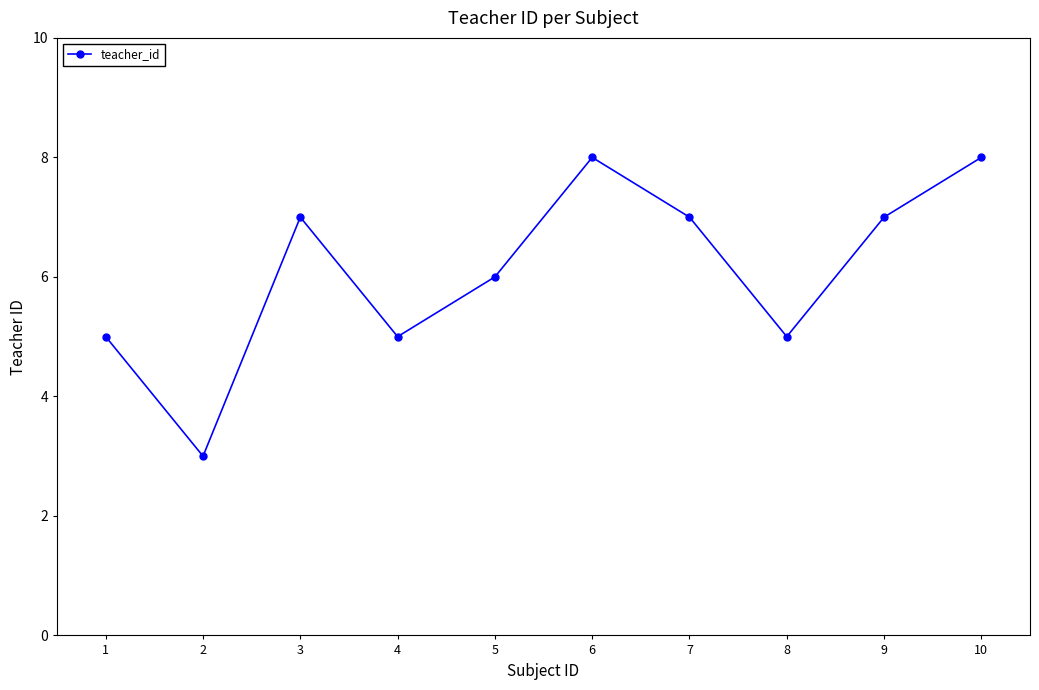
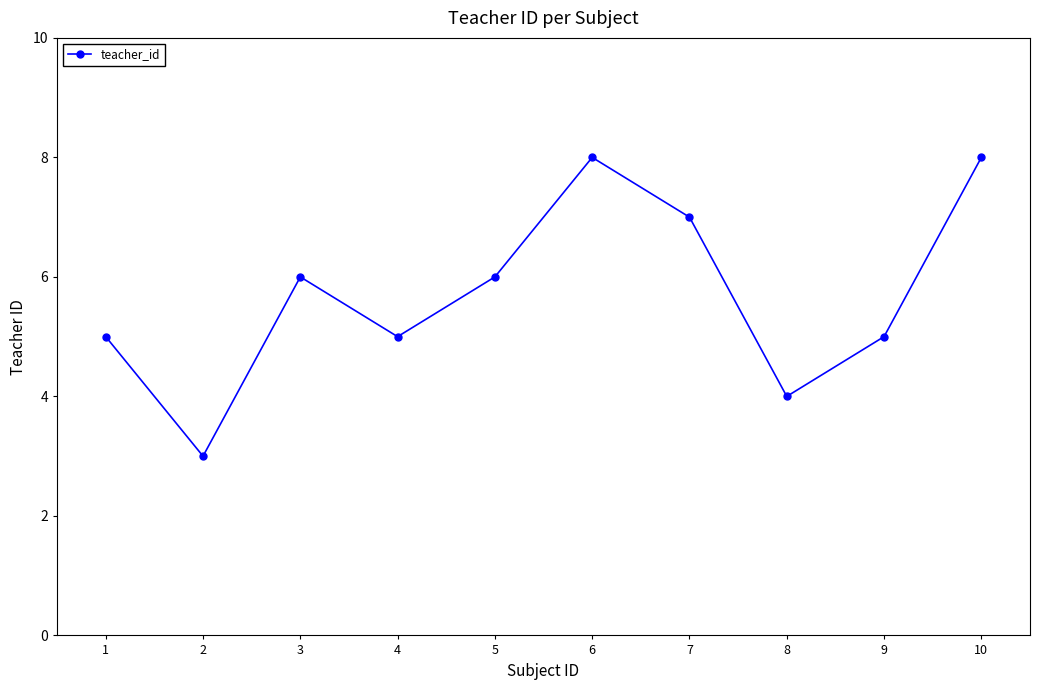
3: 7 -> 6
8: 5 -> 4
9: 7 -> 5
